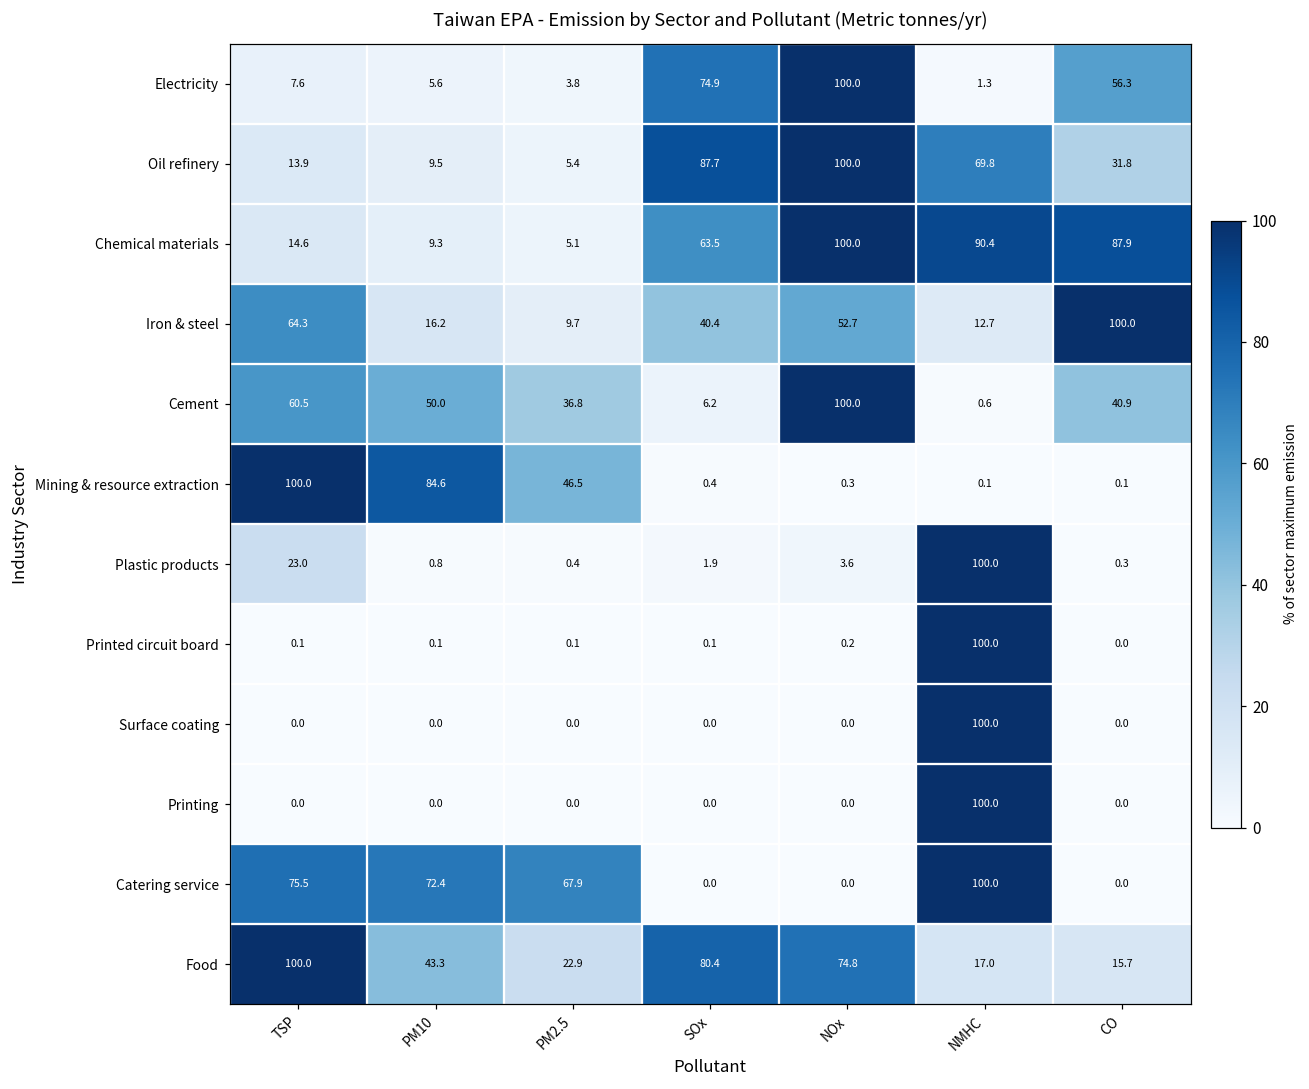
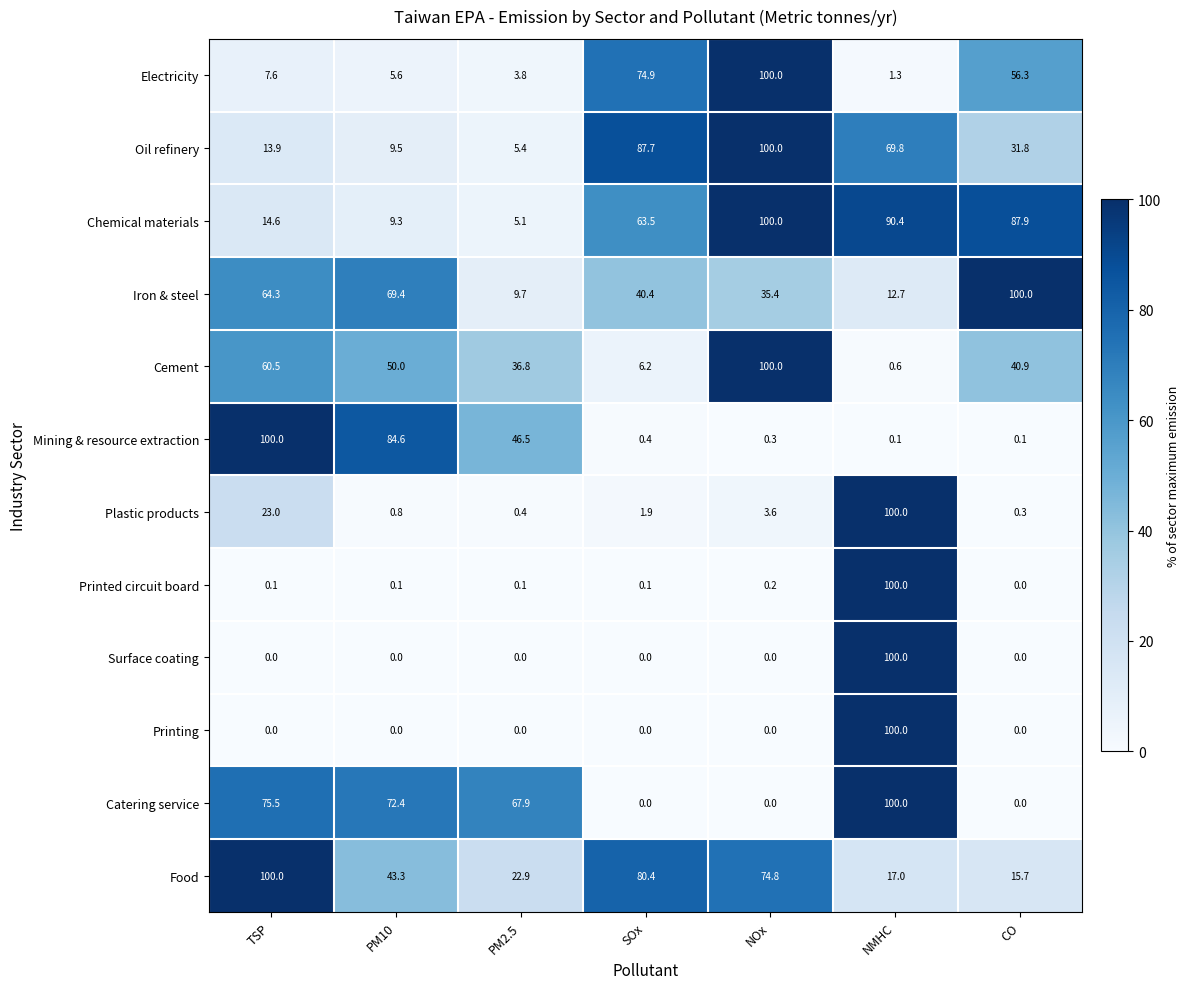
Iron & steel, PM10: 16.2 -> 69.4
Iron & steel, NOx: 52.7 -> 35.4
